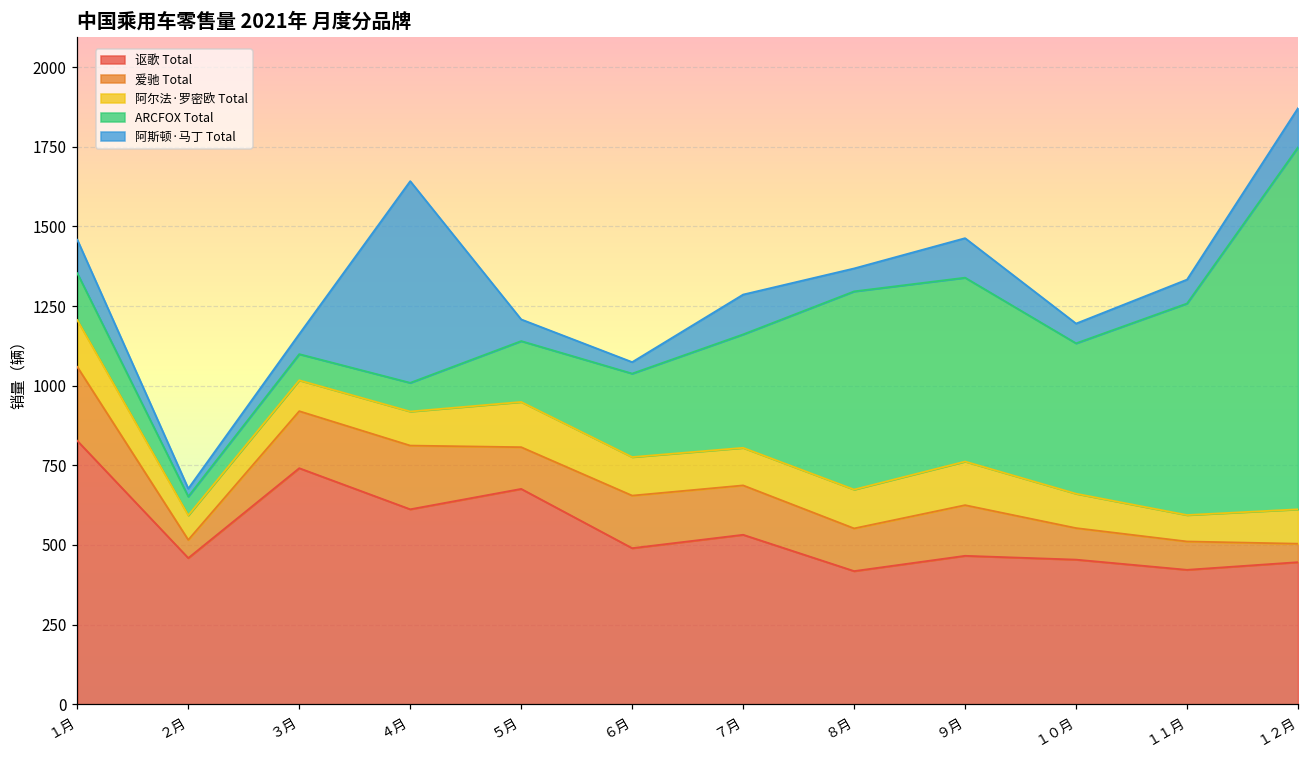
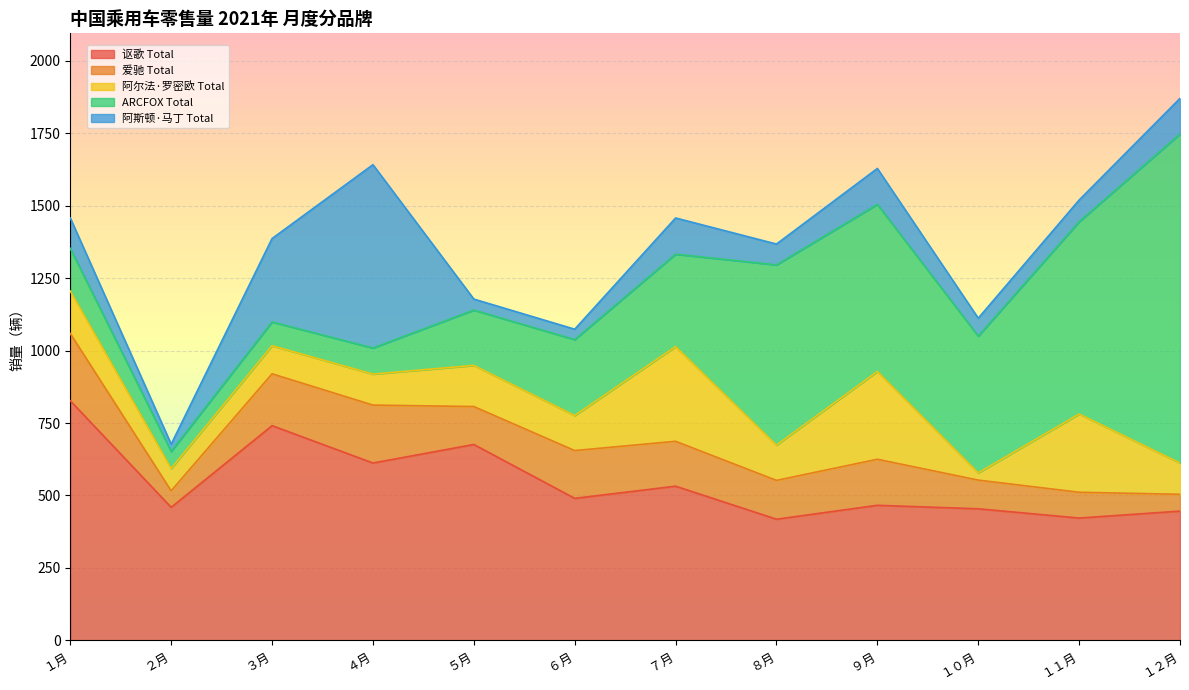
阿斯顿·马丁 Total, ３月: 60 -> 290
阿斯顿·马丁 Total, ５月: 70 -> 40
阿尔法·罗密欧 Total, ７月: 120 -> 330
ARCFOX Total, ７月: 360 -> 320
阿尔法·罗密欧 Total, ９月: 140 -> 300
阿尔法·罗密欧 Total, １０月: 110 -> 30
阿尔法·罗密欧 Total, １１月: 80 -> 270
